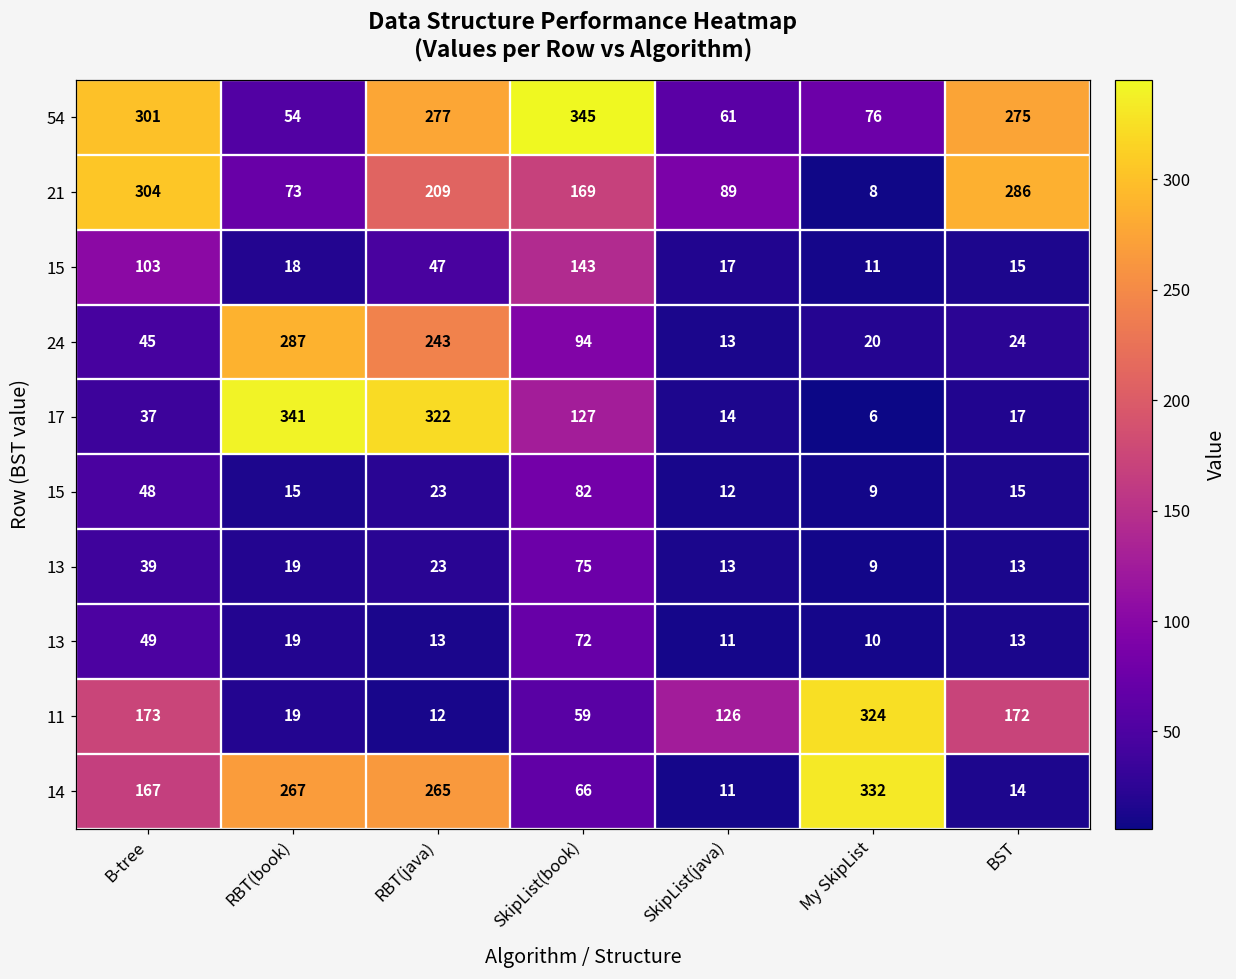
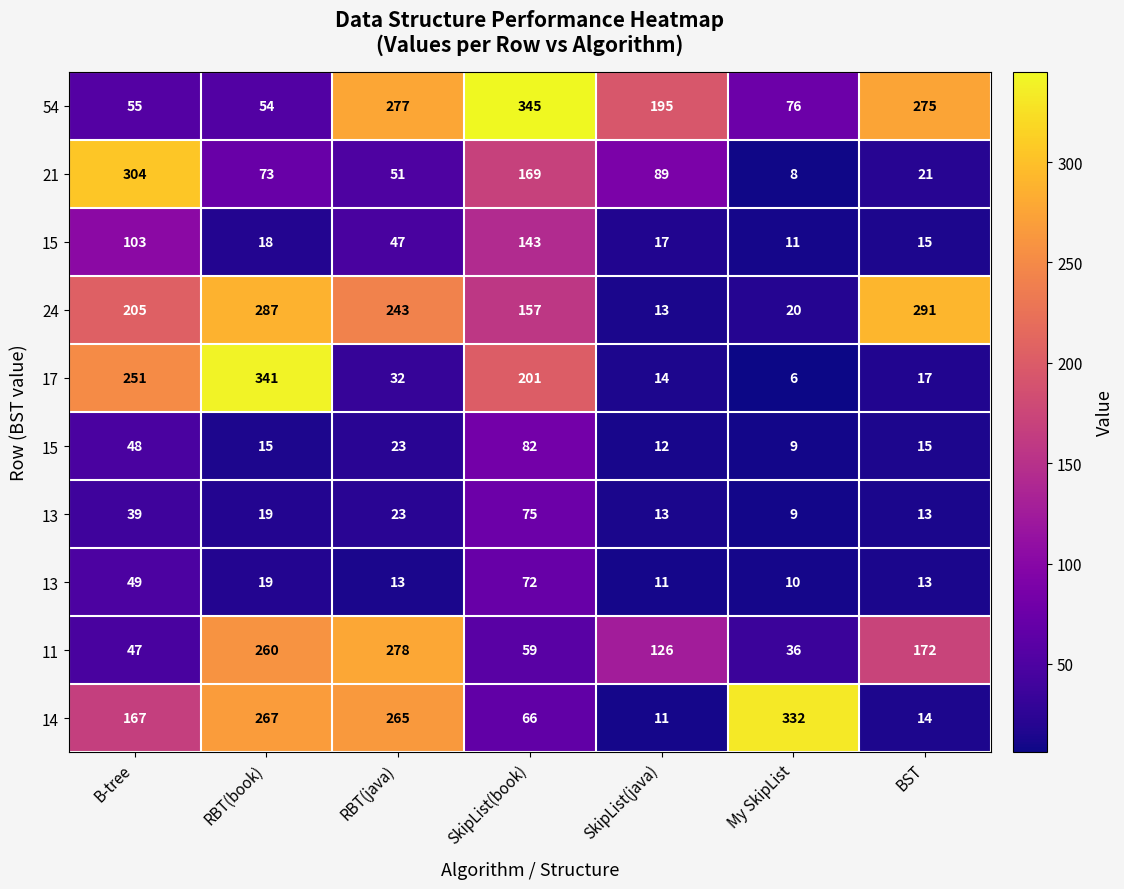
54, B-tree: 301 -> 55
54, SkipList(java): 61 -> 195
21, RBT(java): 209 -> 51
21, BST: 286 -> 21
24, B-tree: 45 -> 205
24, SkipList(book): 94 -> 157
24, BST: 24 -> 291
17, B-tree: 37 -> 251
17, RBT(java): 322 -> 32
17, SkipList(book): 127 -> 201
11, B-tree: 173 -> 47
11, RBT(book): 19 -> 260
11, RBT(java): 12 -> 278
11, My SkipList: 324 -> 36
